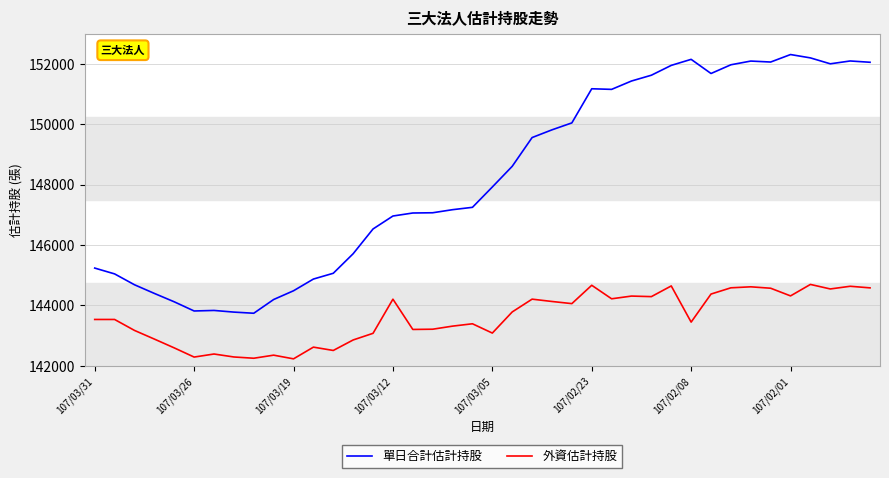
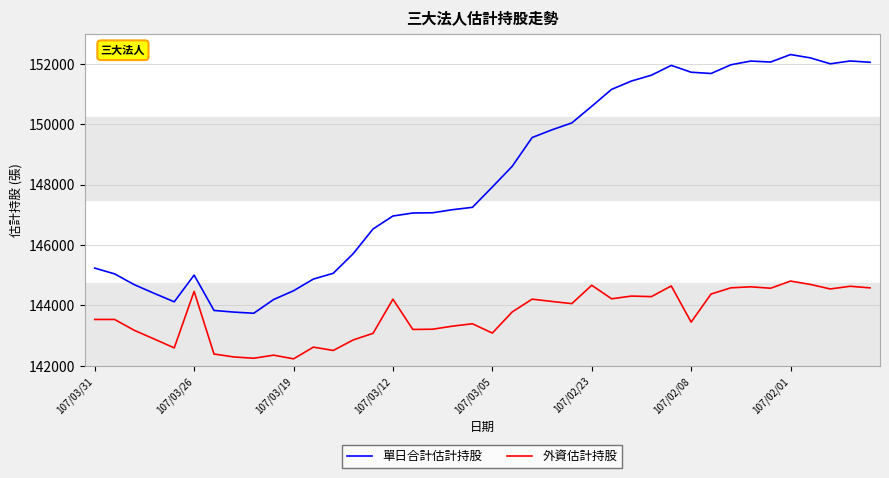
單日合計估計持股, 107/03/26: 143800 -> 145000
外資估計持股, 107/03/26: 142300 -> 144500
單日合計估計持股, 107/02/23: 151200 -> 150600
單日合計估計持股, 107/02/08: 152200 -> 151700
外資估計持股, 107/02/01: 144300 -> 144800
